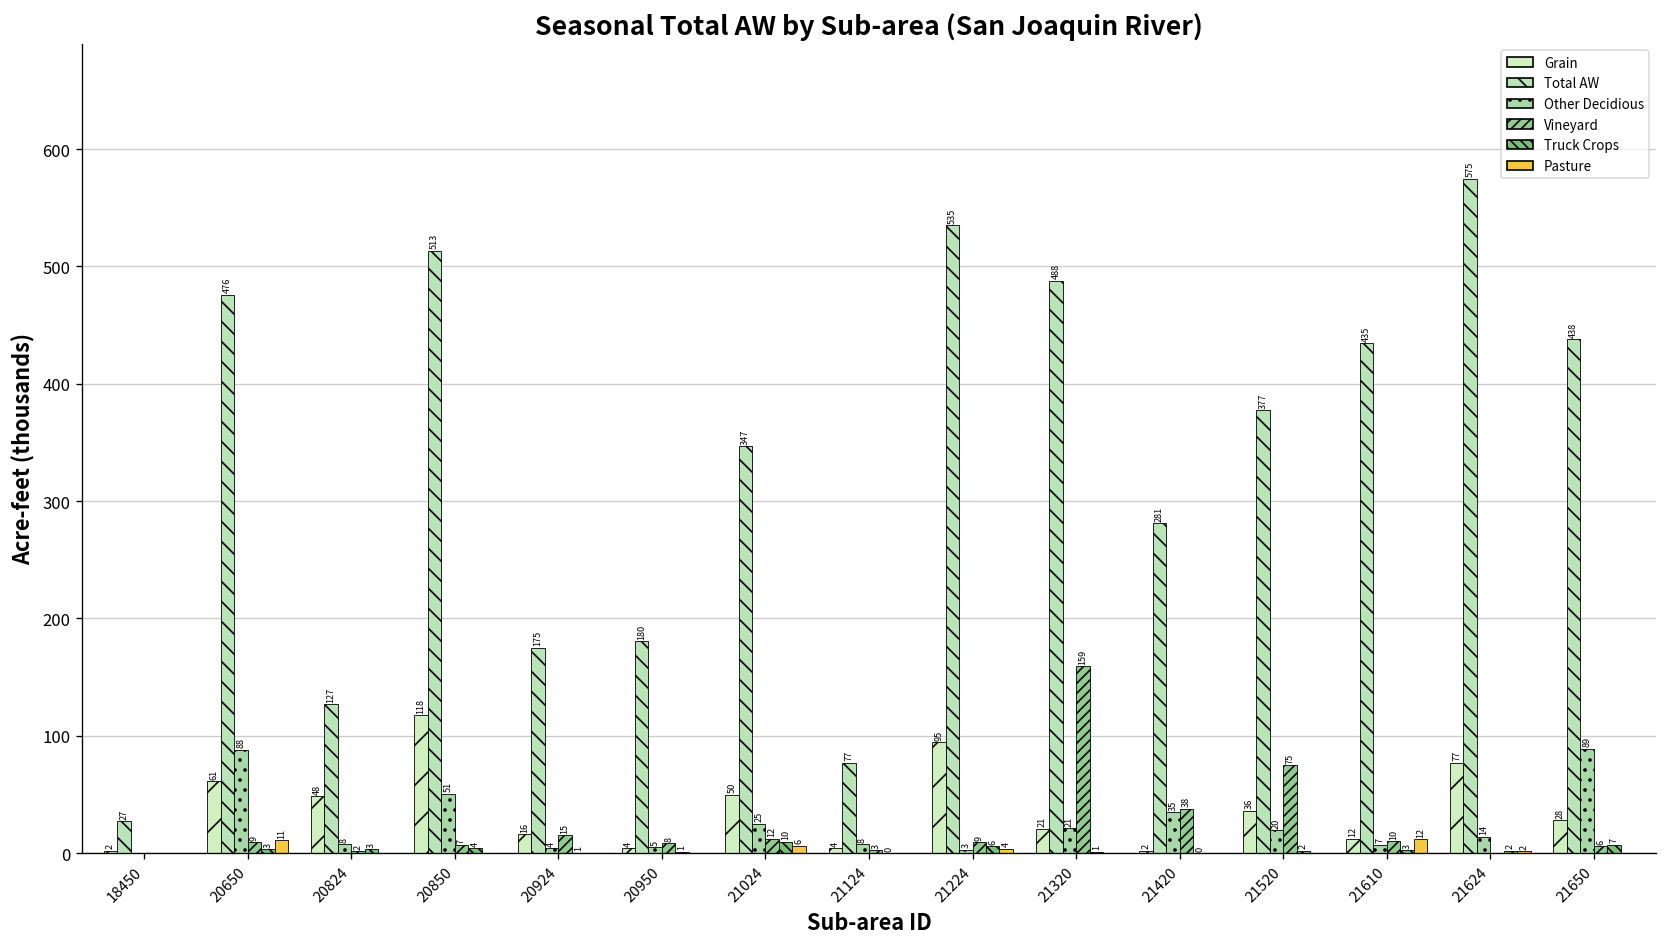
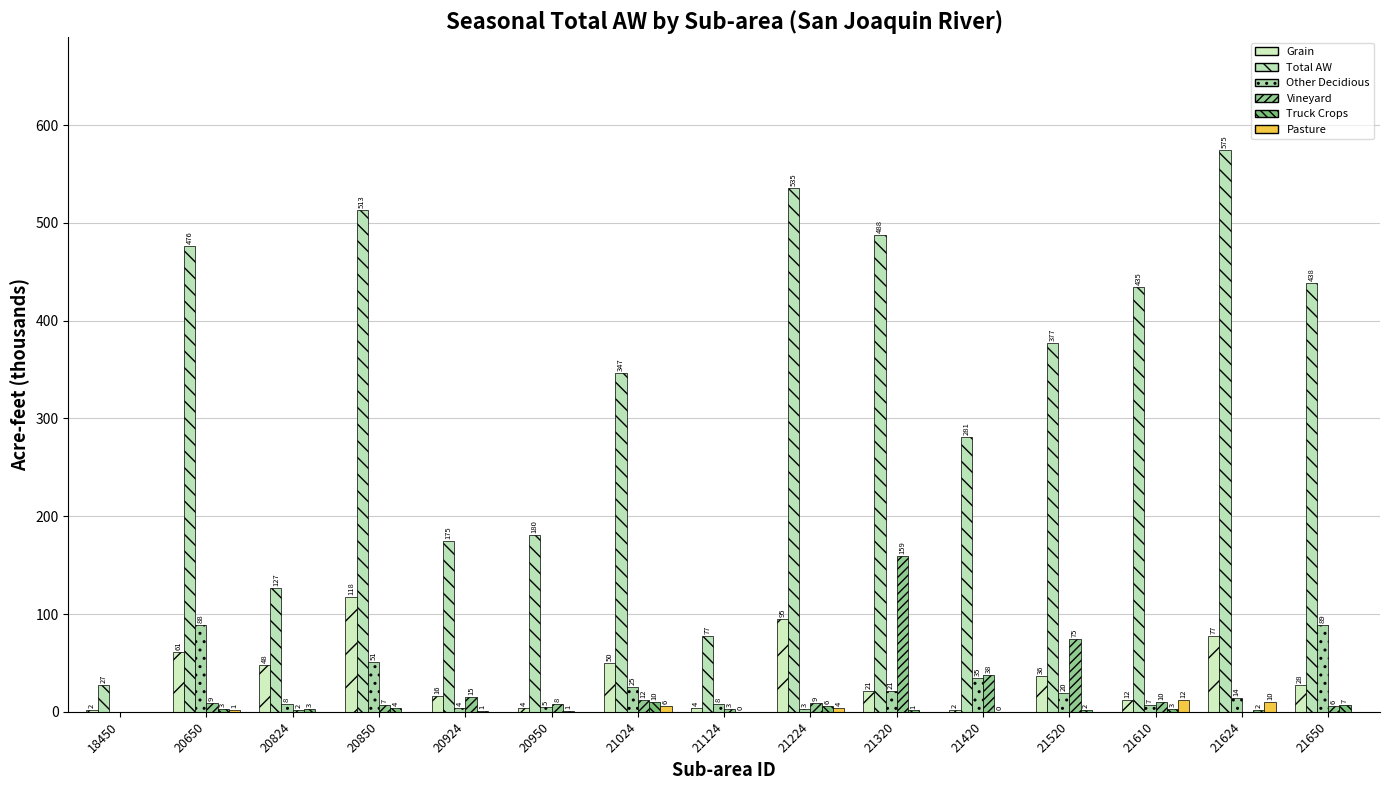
Pasture, 20650: 11 -> 1
Pasture, 21624: 2 -> 10
